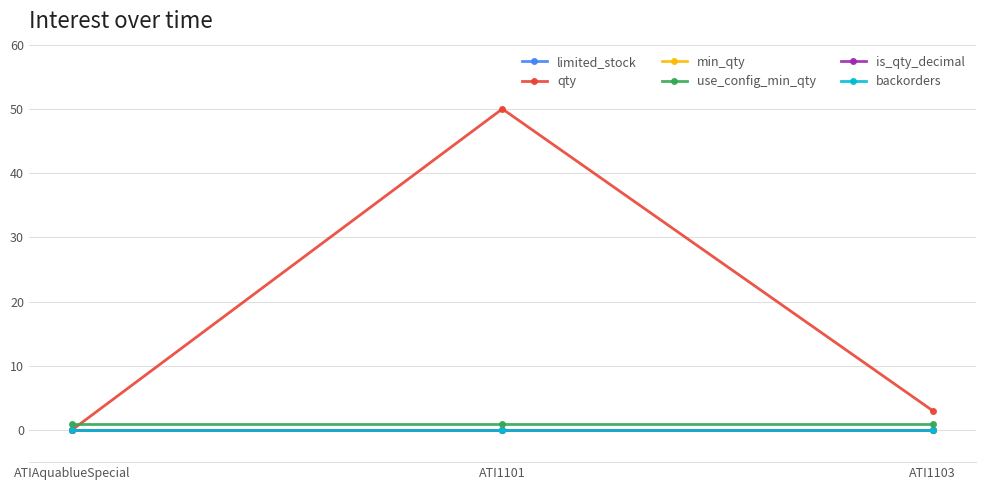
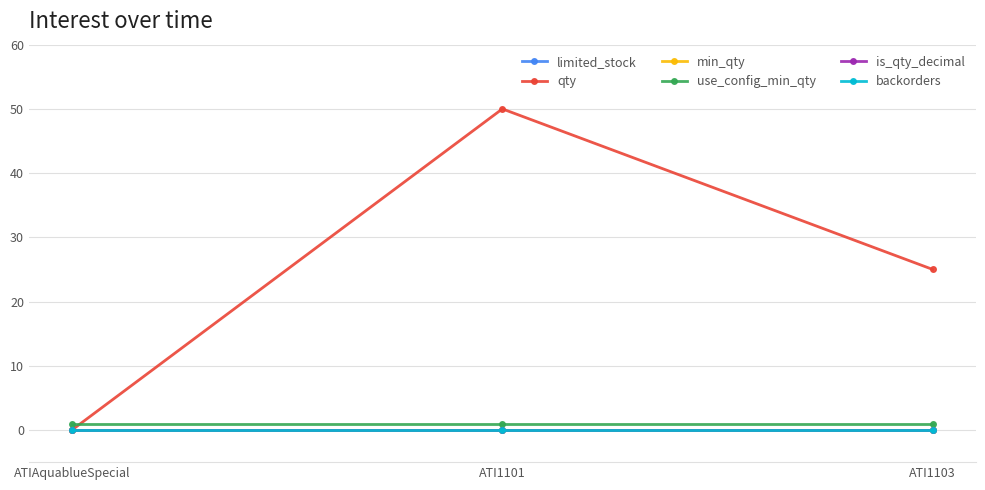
qty, ATI1103: 3 -> 25
